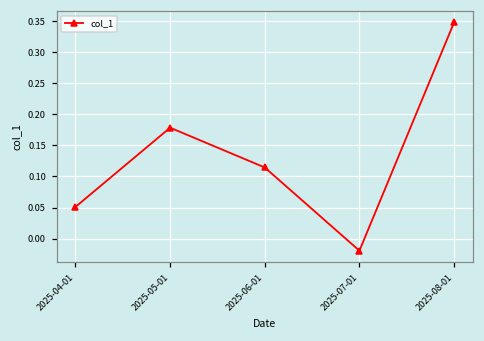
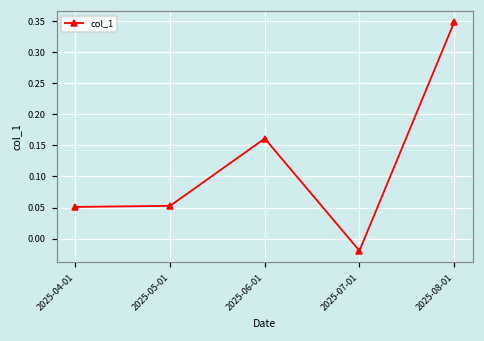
2025-05-01: 0.18 -> 0.05
2025-06-01: 0.11 -> 0.16
